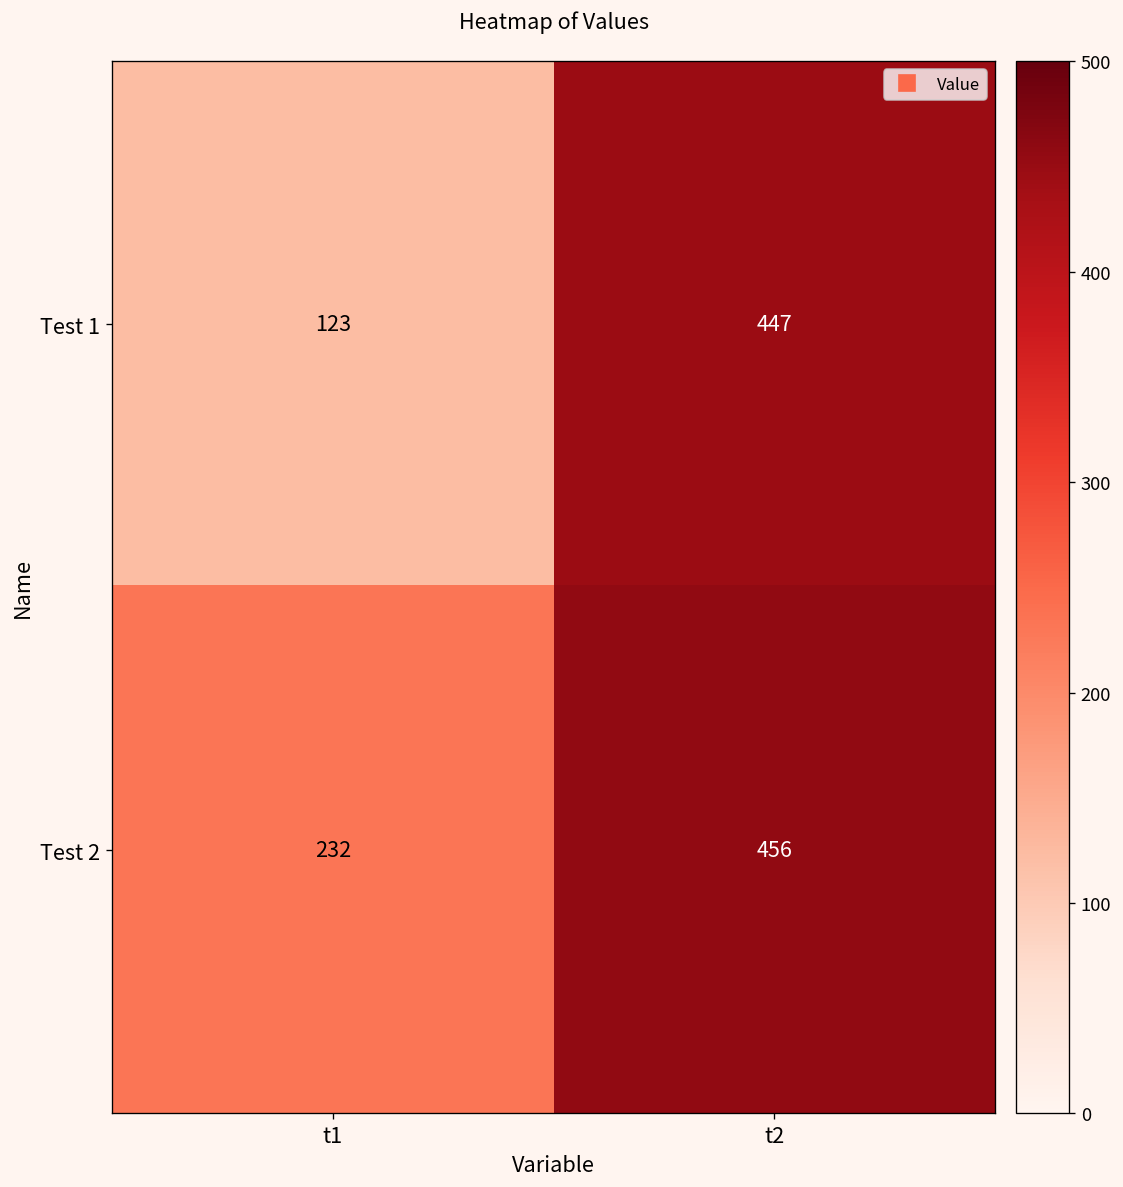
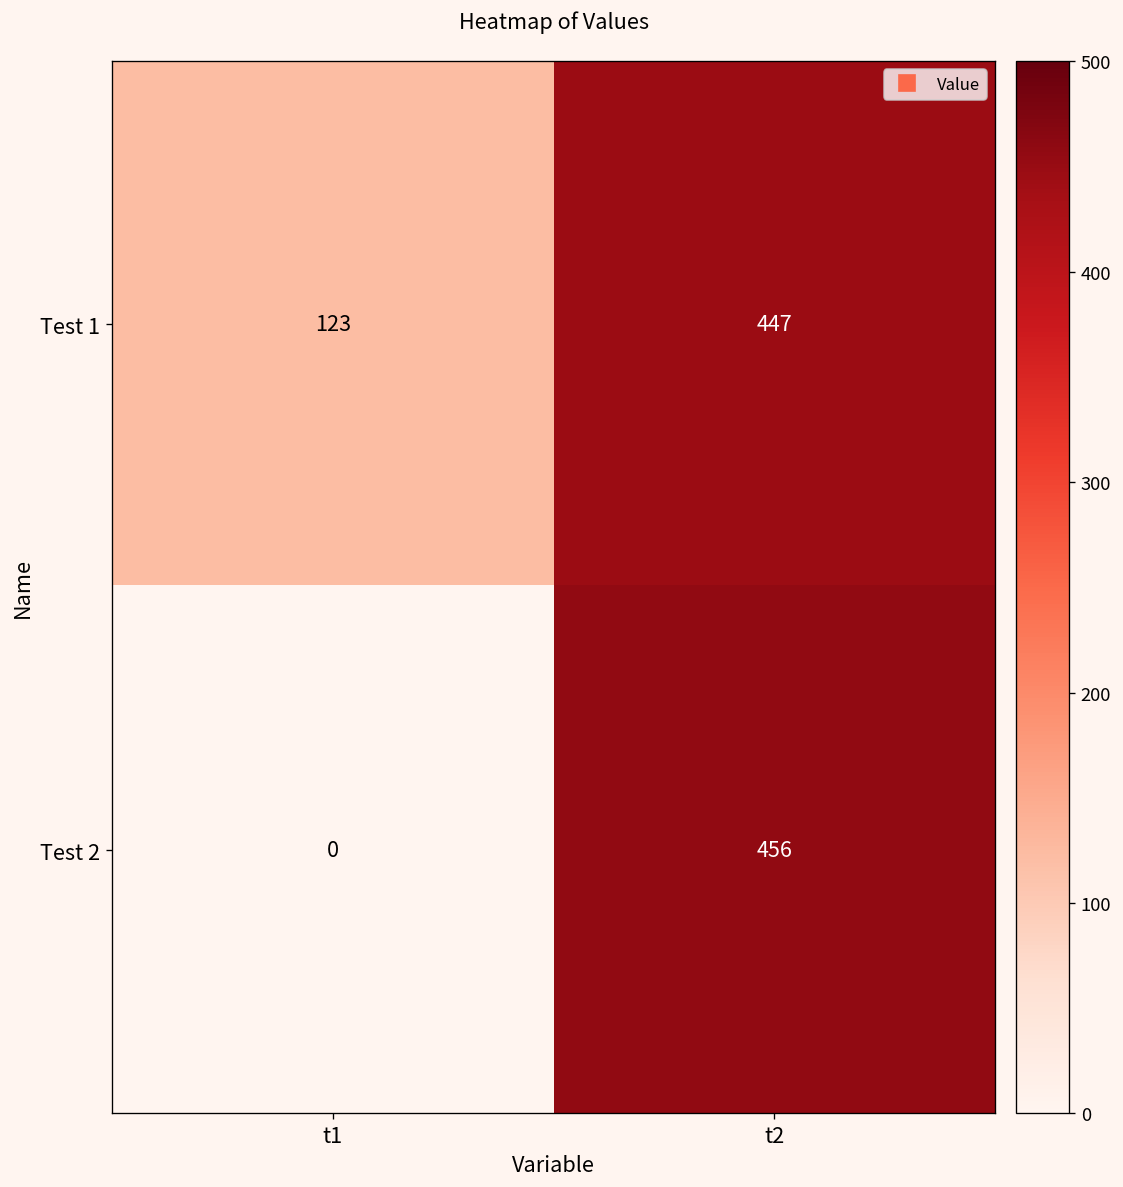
Test 2, t1: 232 -> 0
